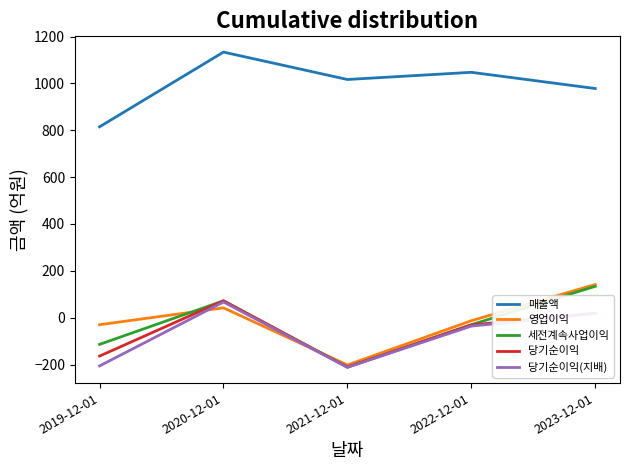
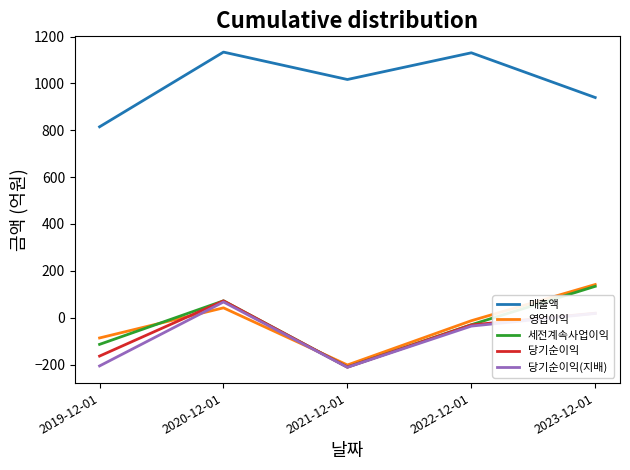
영업이익, 2019-12-01: -30 -> -90
매출액, 2022-12-01: 1050 -> 1130
매출액, 2023-12-01: 980 -> 940
